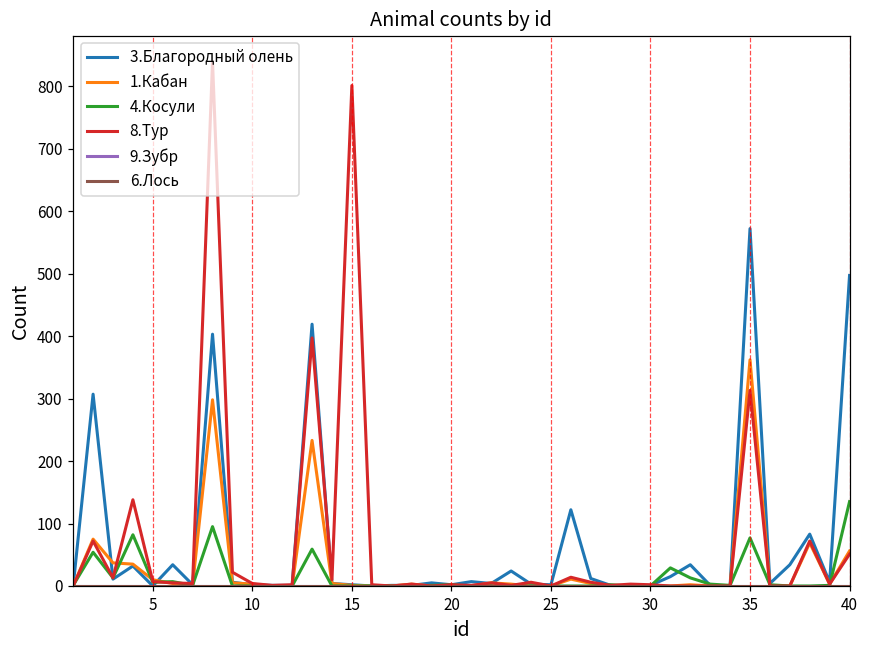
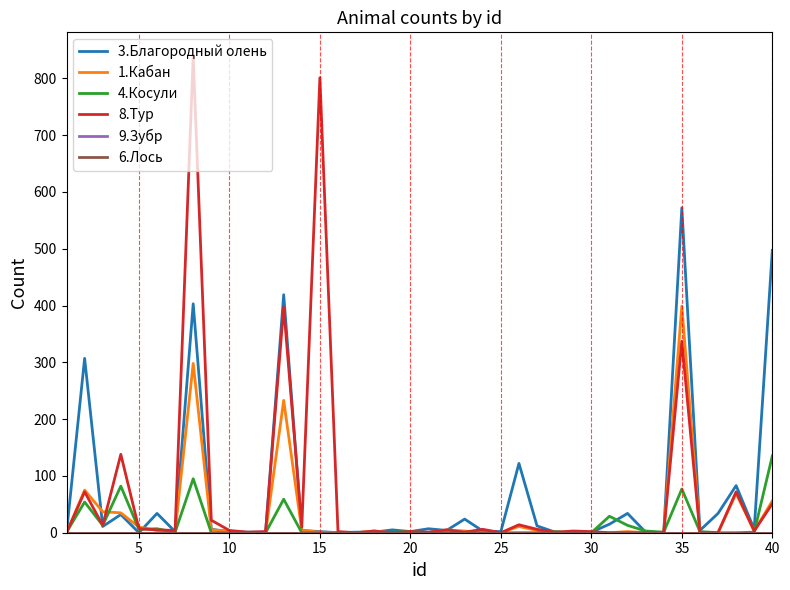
1.Кабан, 35: 360 -> 400
8.Тур, 35: 310 -> 340
